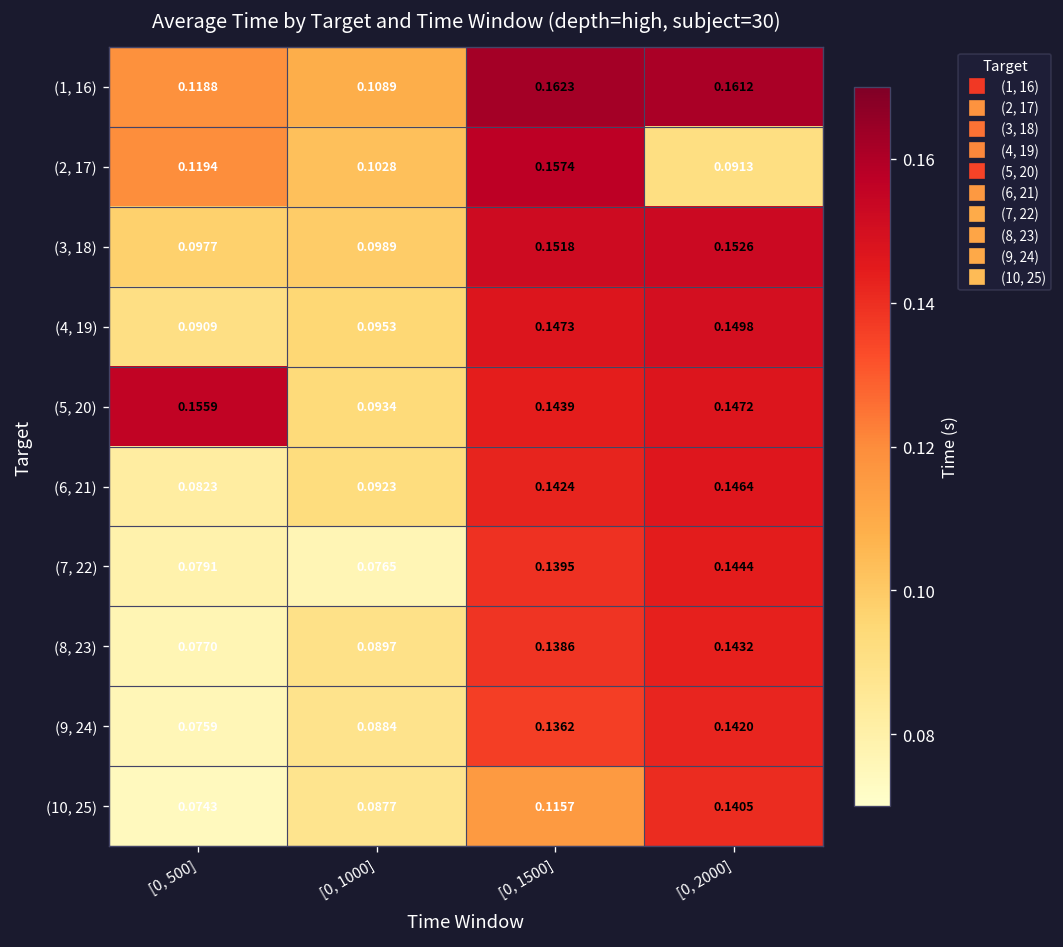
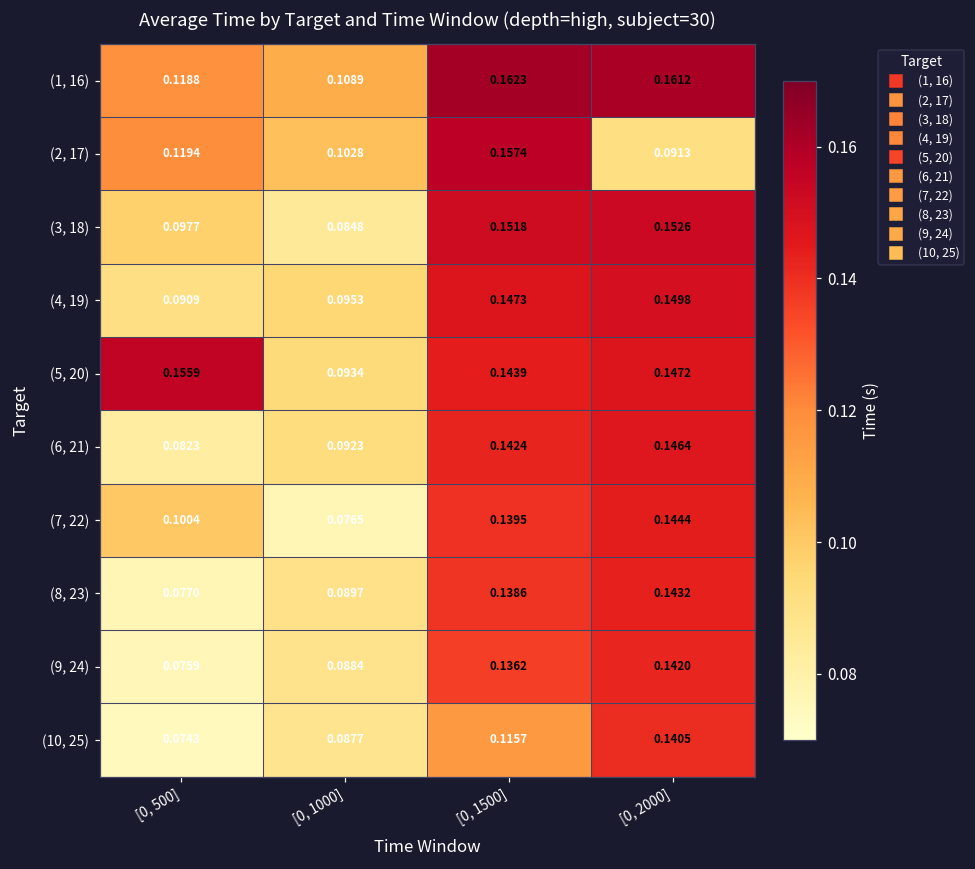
(3, 18), [0, 1000]: 0.0989 -> 0.0848
(7, 22), [0, 500]: 0.0791 -> 0.1004
